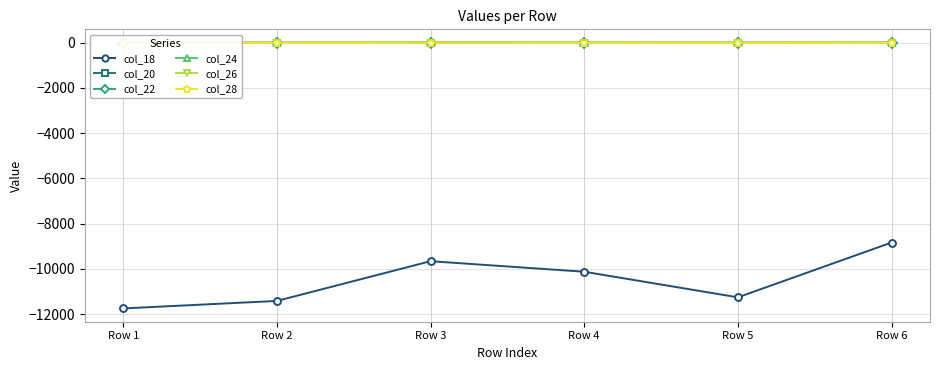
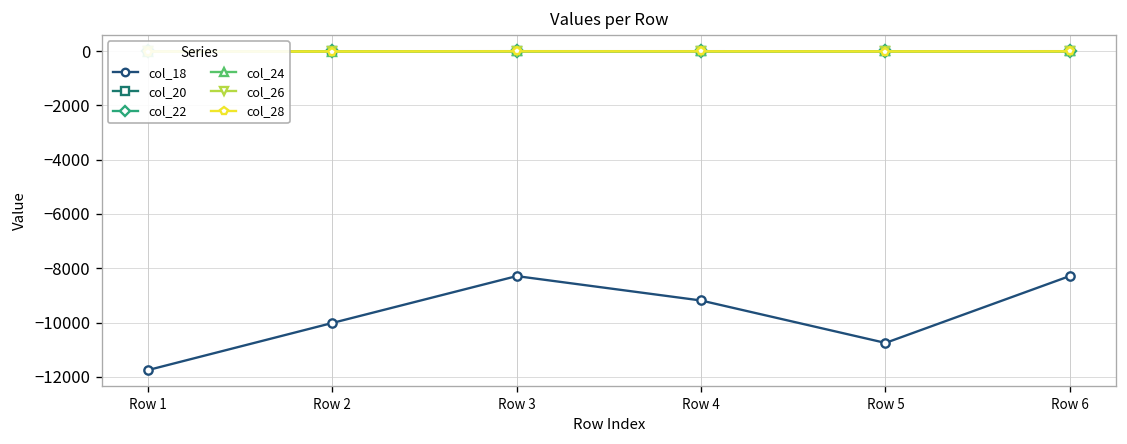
col_18, Row 2: -11400 -> -10000
col_18, Row 3: -9700 -> -8300
col_18, Row 4: -10100 -> -9200
col_18, Row 5: -11300 -> -10700
col_18, Row 6: -8800 -> -8300
